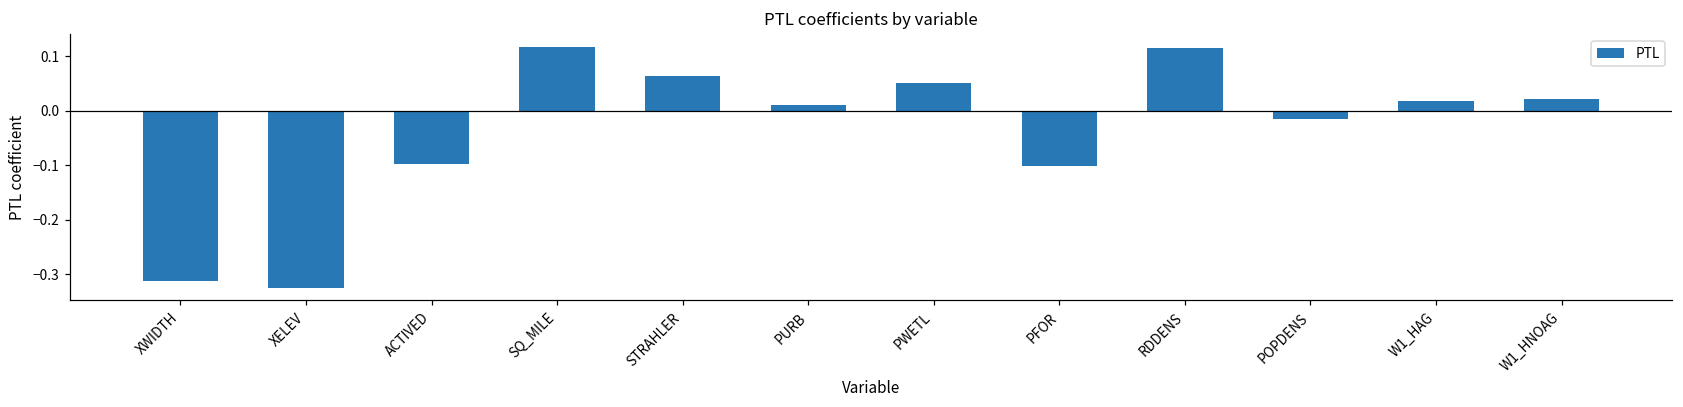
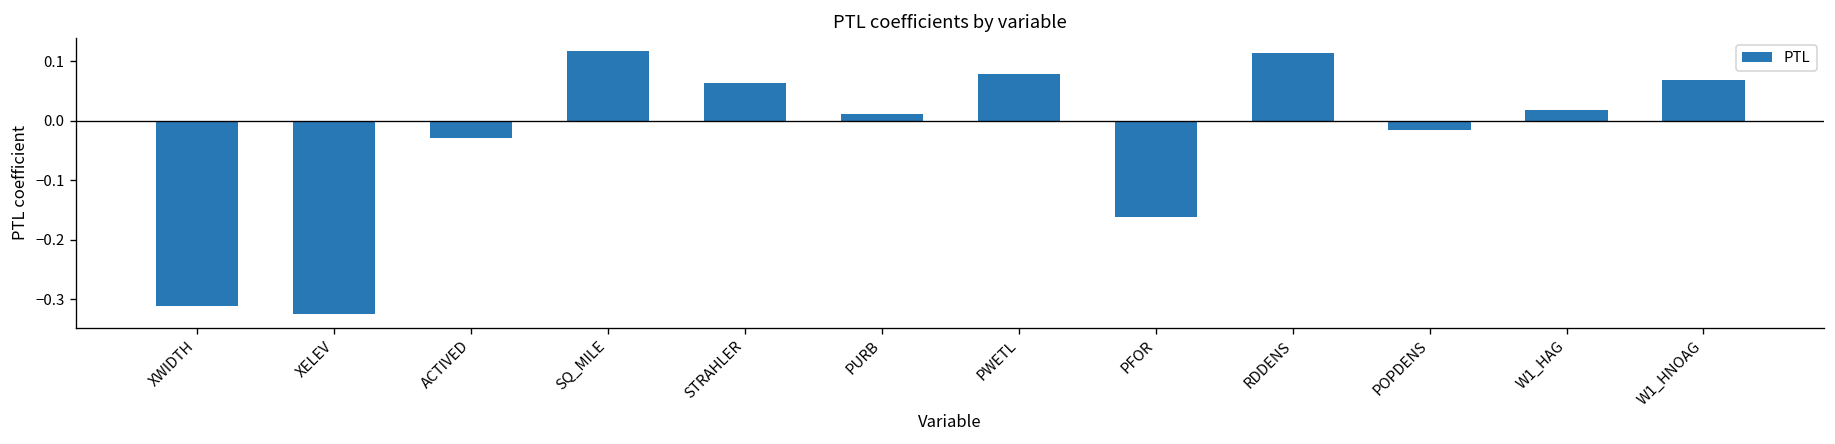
ACTIVED: -0.10 -> -0.03
PWETL: 0.05 -> 0.08
PFOR: -0.10 -> -0.16
W1_HNOAG: 0.02 -> 0.07
